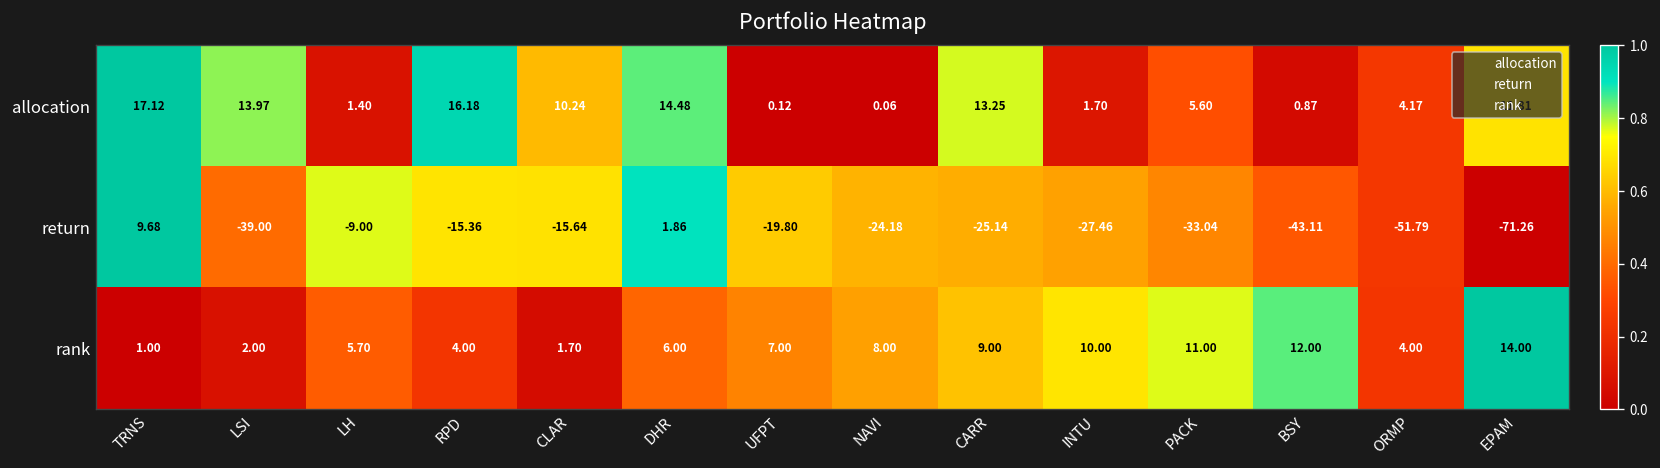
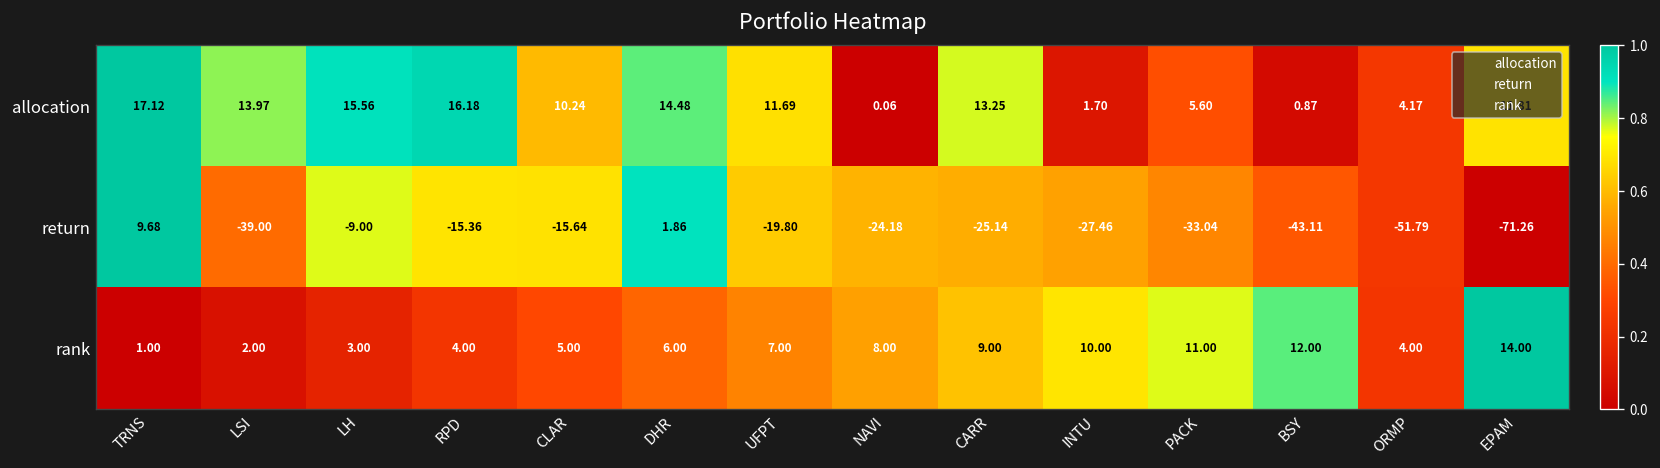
allocation, LH: 1.40 -> 15.56
allocation, UFPT: 0.12 -> 11.69
rank, LH: 5.70 -> 3.00
rank, CLAR: 1.70 -> 5.00
